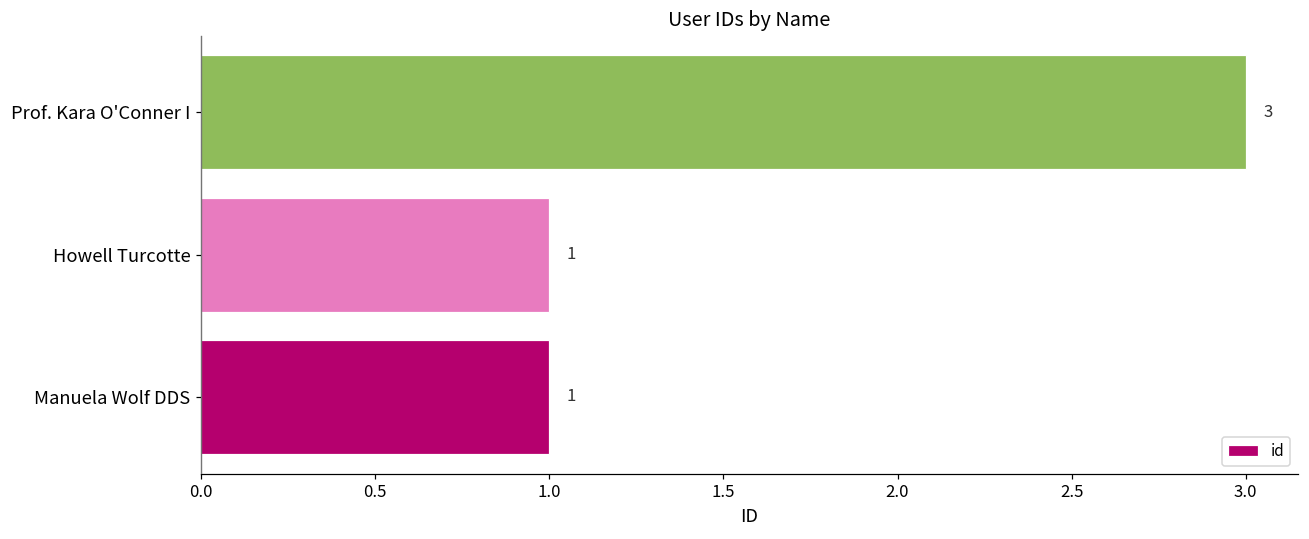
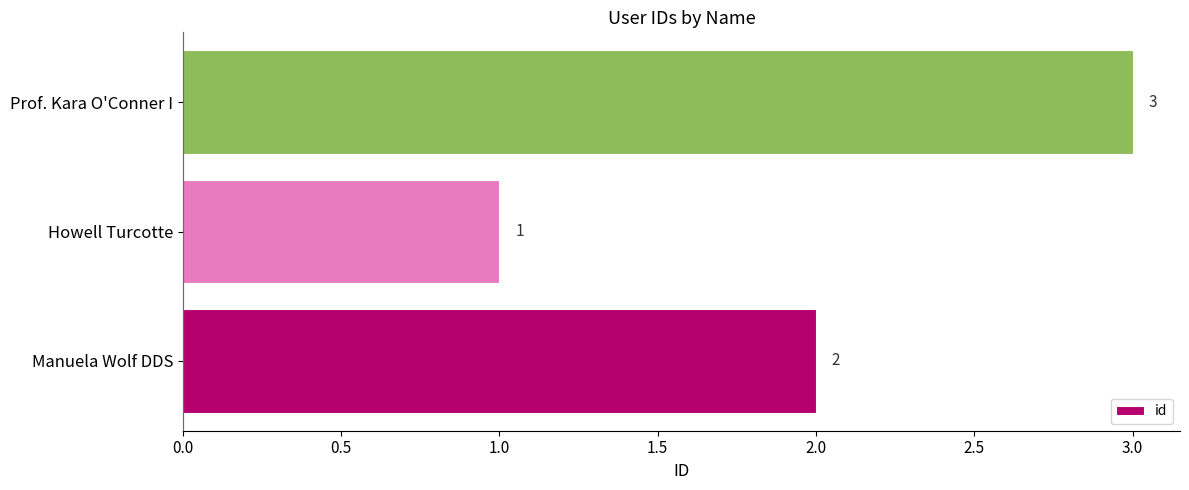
Manuela Wolf DDS: 1 -> 2
